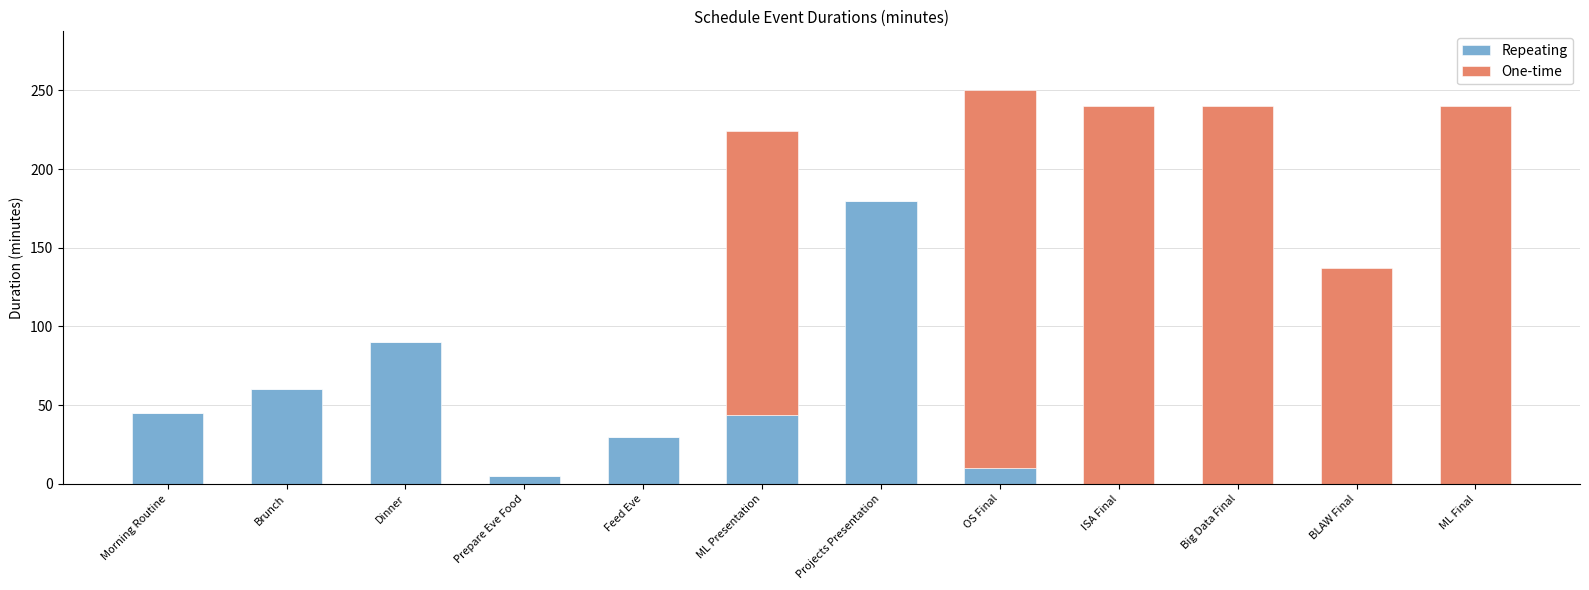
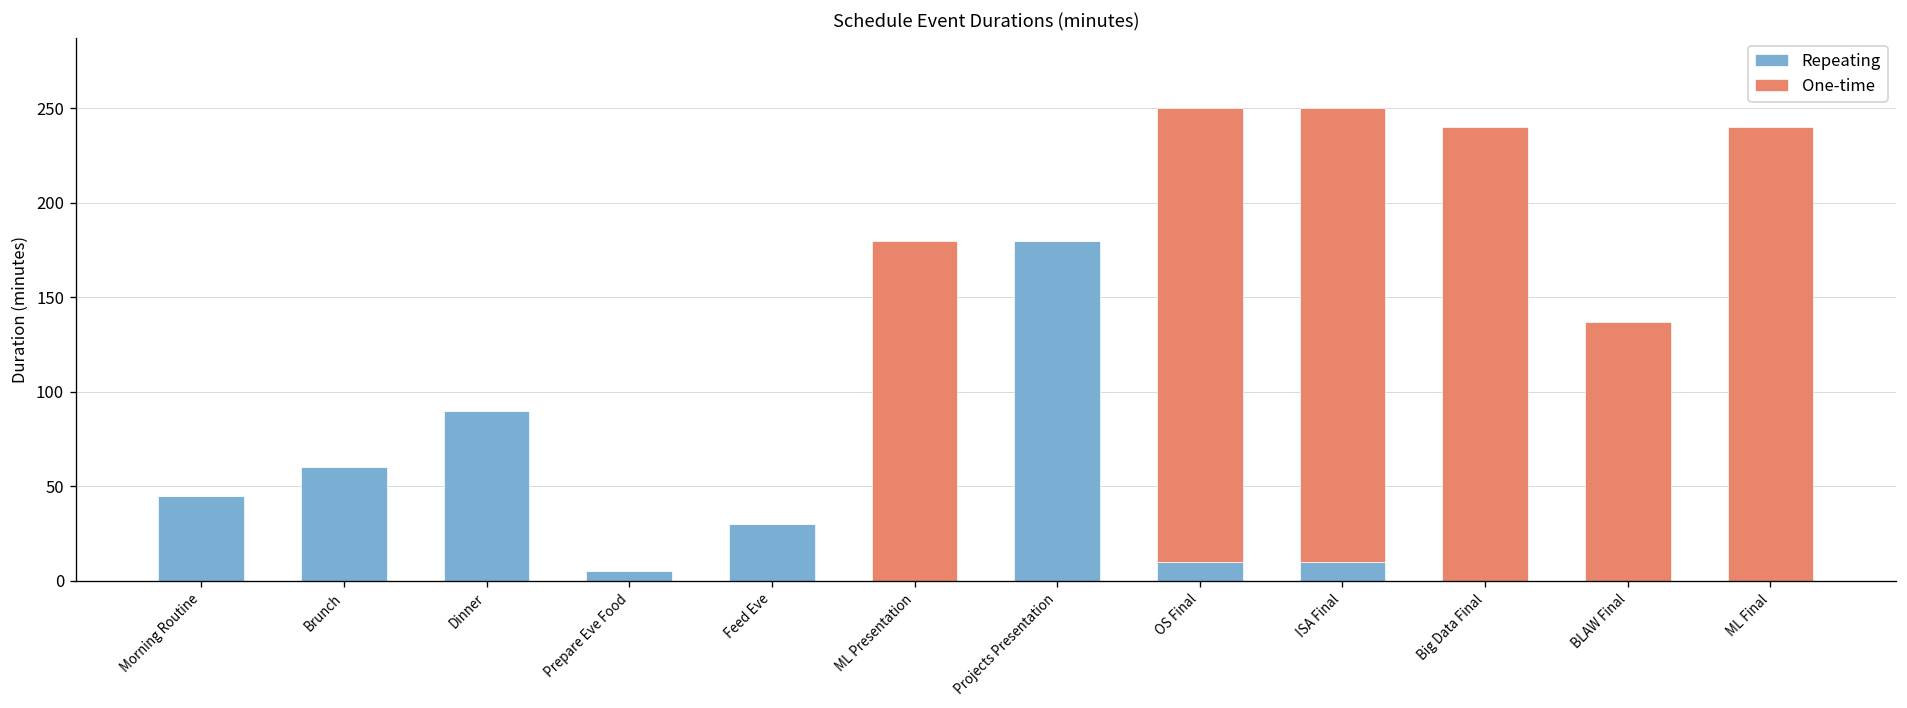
Repeating, ML Presentation: 44 -> 0
Repeating, ISA Final: 0 -> 10
